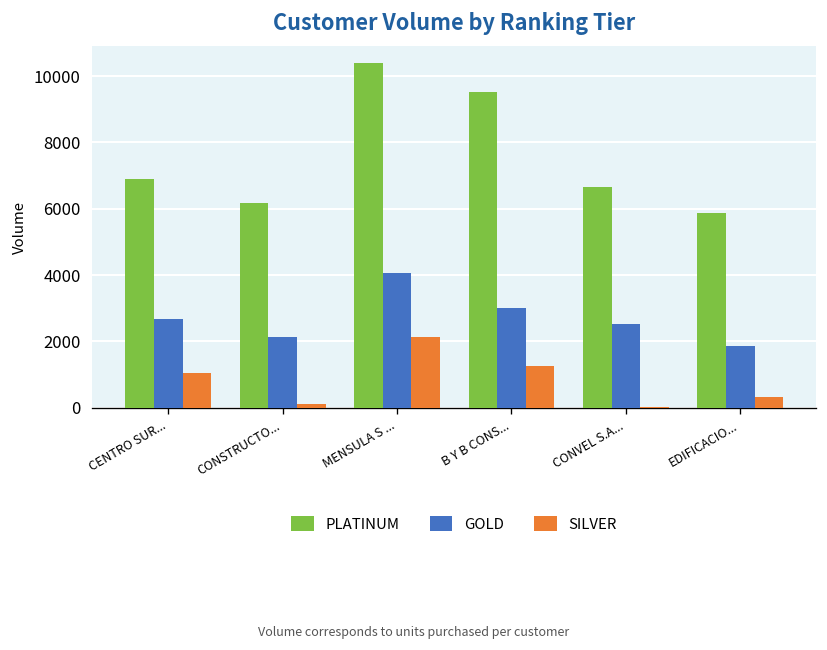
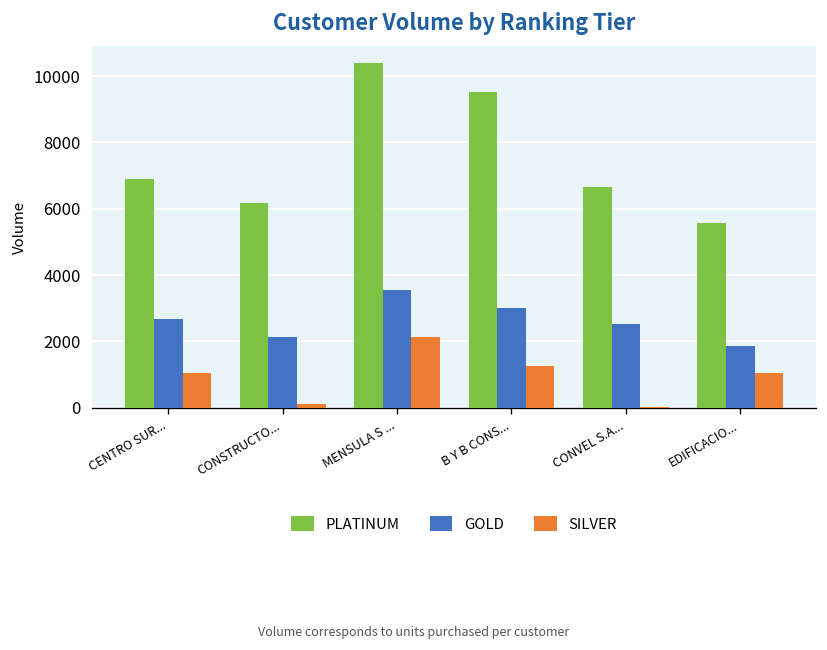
GOLD, MENSULA S ...: 4100 -> 3500
PLATINUM, EDIFICACIO...: 5900 -> 5600
SILVER, EDIFICACIO...: 300 -> 1000
